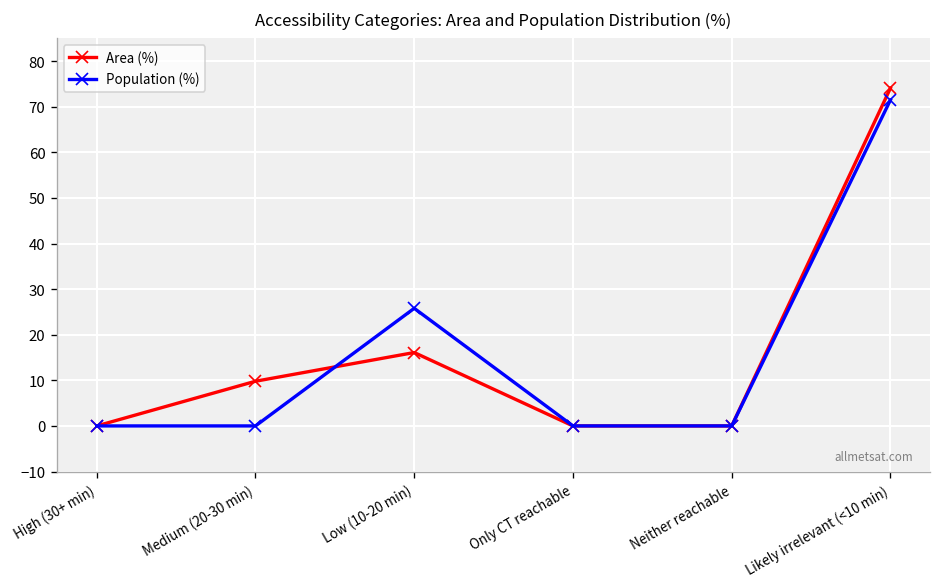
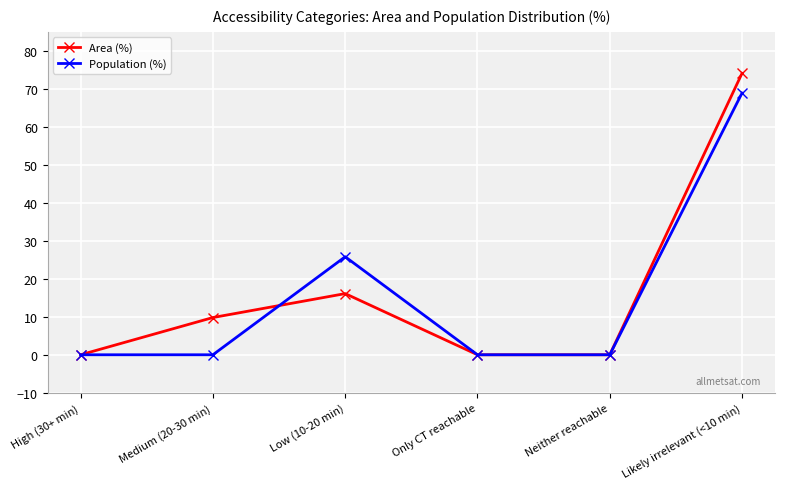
Population (%), Likely irrelevant (<10 min): 72 -> 69
